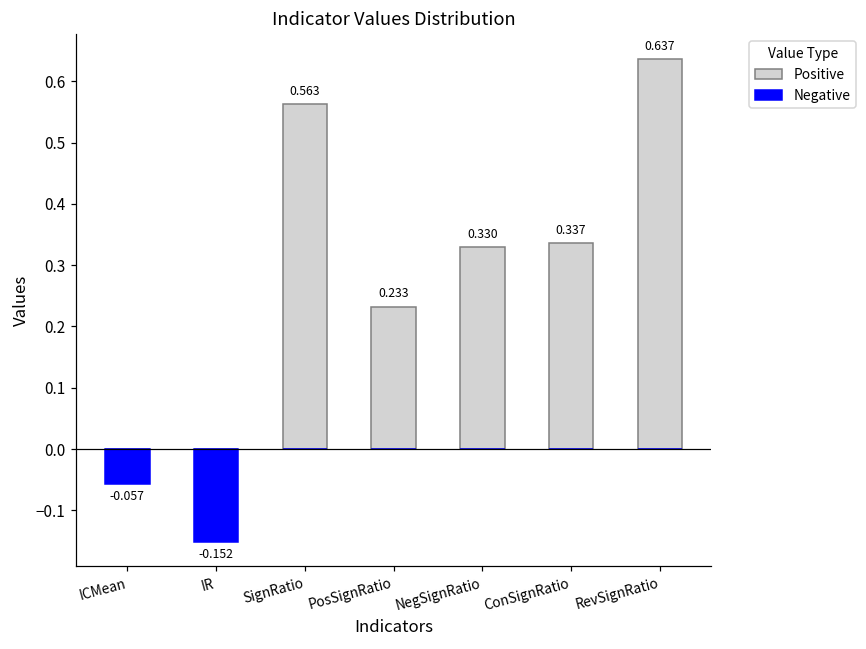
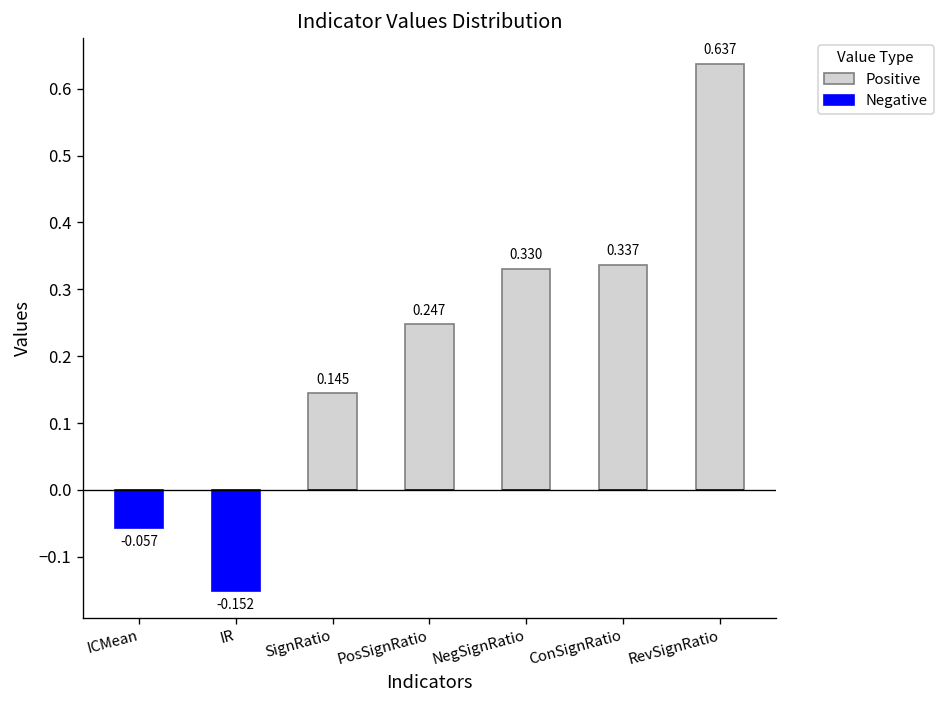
Positive, SignRatio: 0.563 -> 0.145
Positive, PosSignRatio: 0.233 -> 0.247
